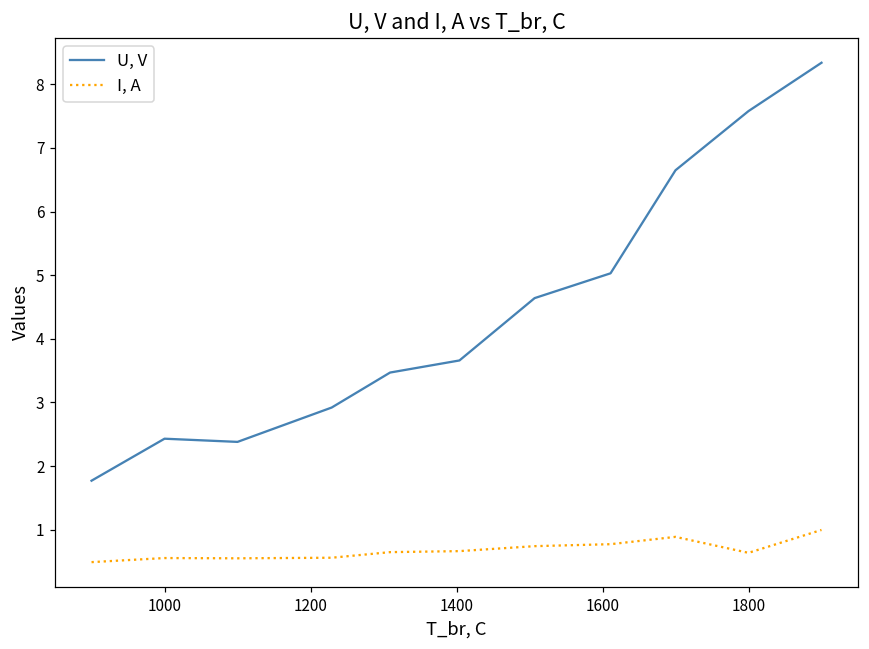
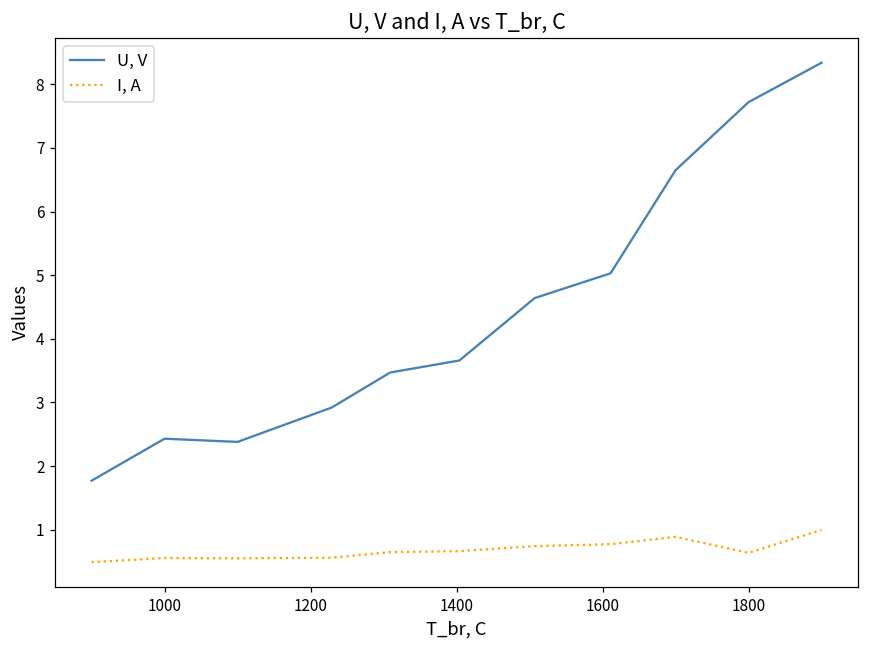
U, V, 1800: 7.6 -> 7.7
